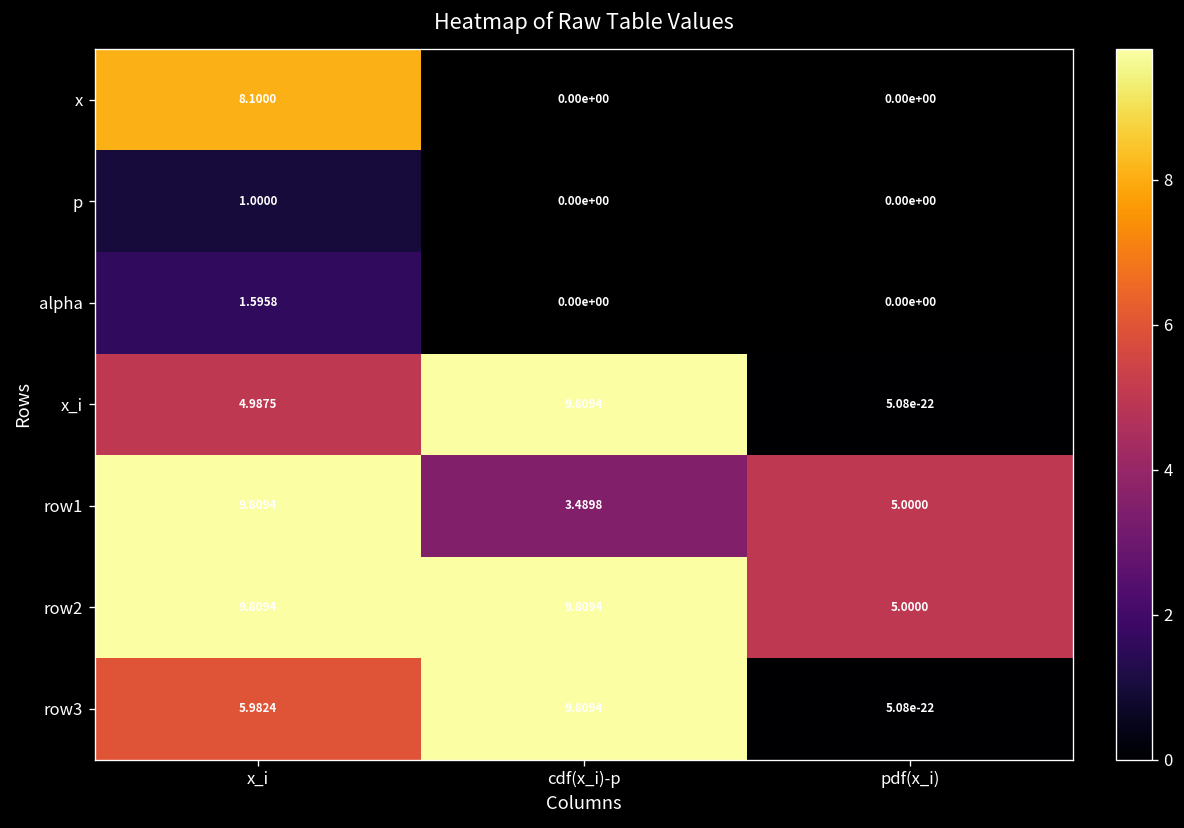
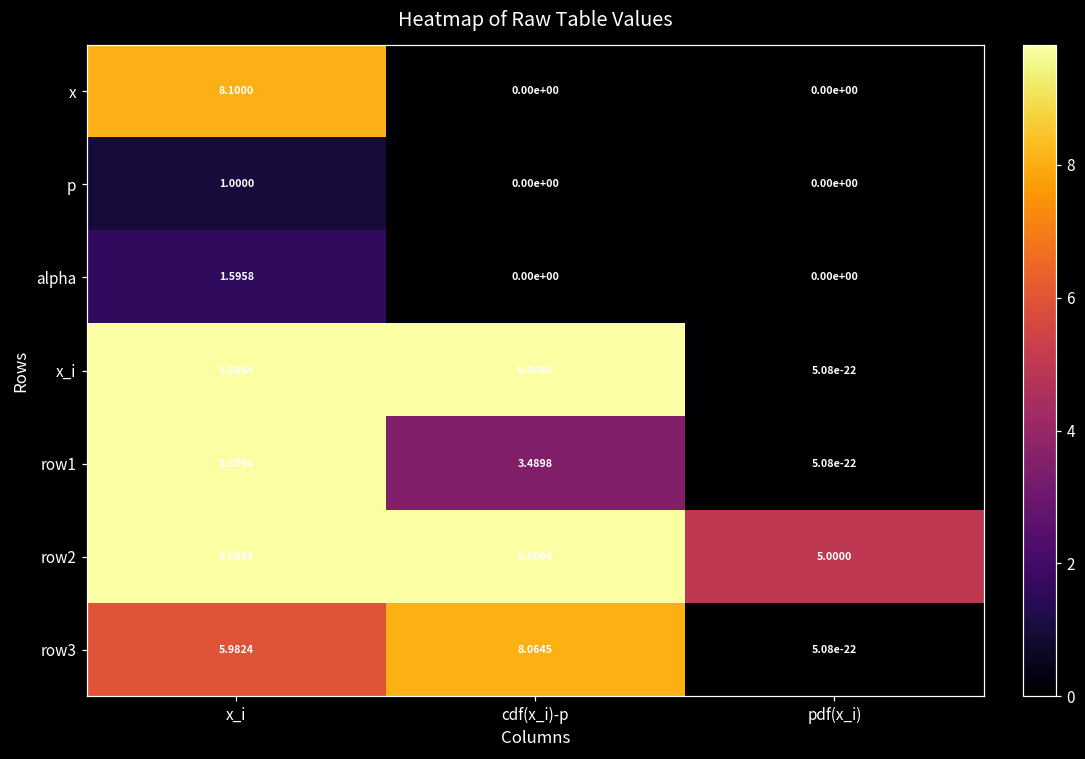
x_i, x_i: 4.9875 -> 9.8094
row1, pdf(x_i): 5.0000 -> 5.08e-22
row3, cdf(x_i)-p: 9.8094 -> 8.0645
